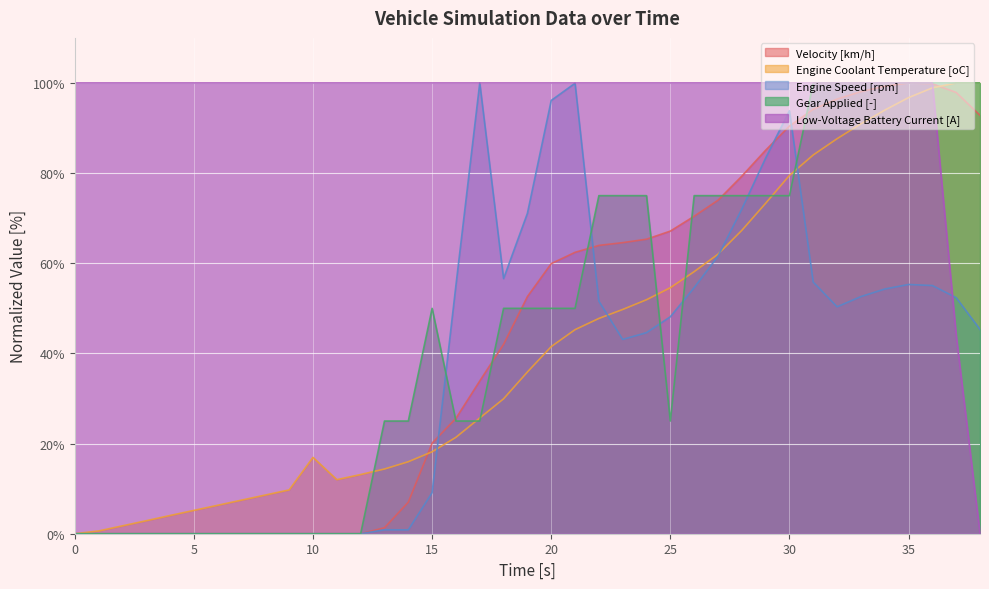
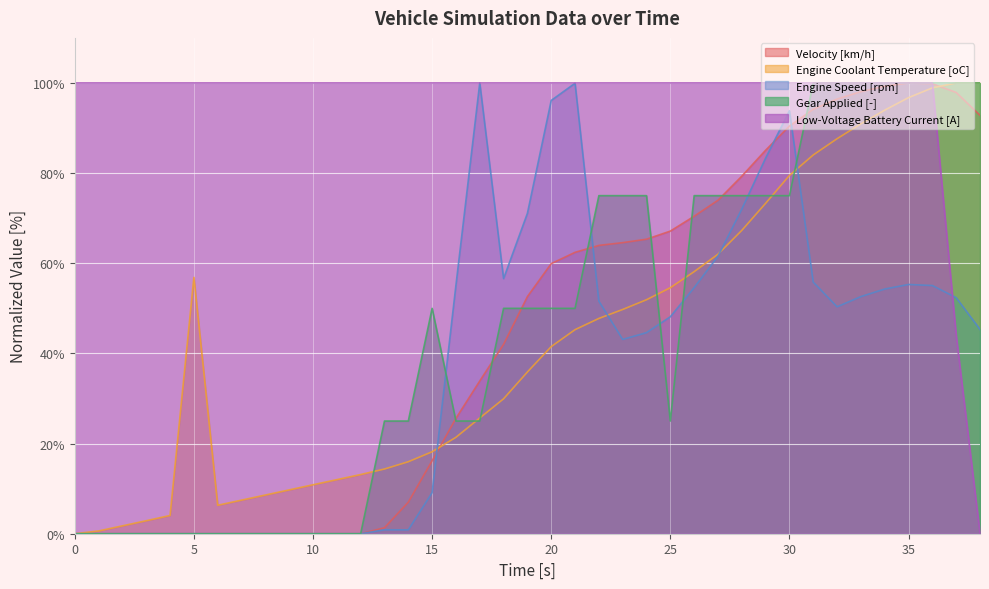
Engine Coolant Temperature [oC], 5: 5% -> 57%
Engine Coolant Temperature [oC], 10: 17% -> 11%
Velocity [km/h], 15: 20% -> 16%
